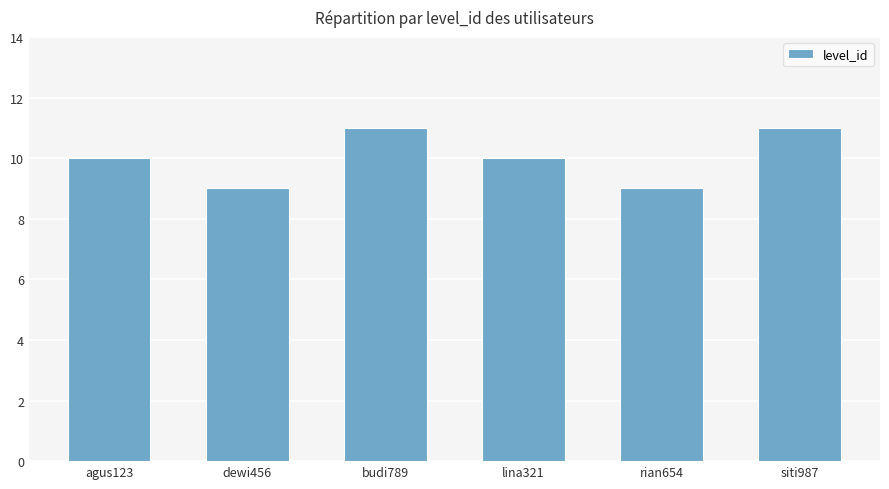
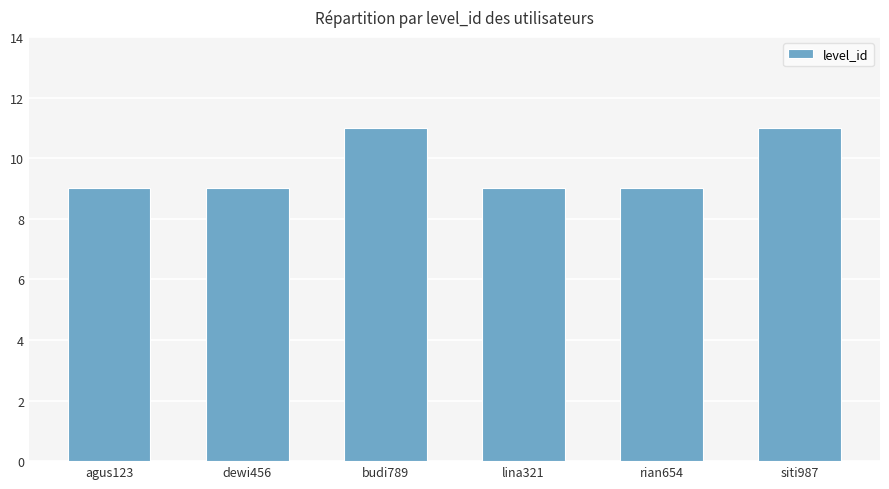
agus123: 10 -> 9
lina321: 10 -> 9
